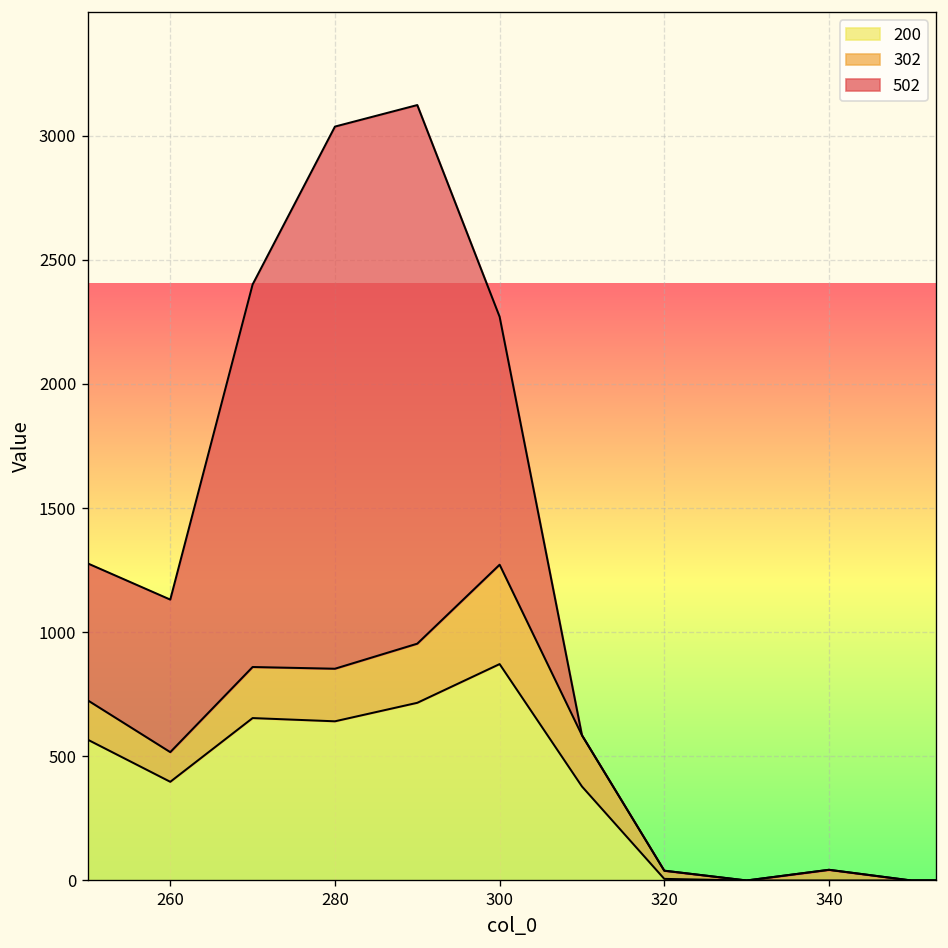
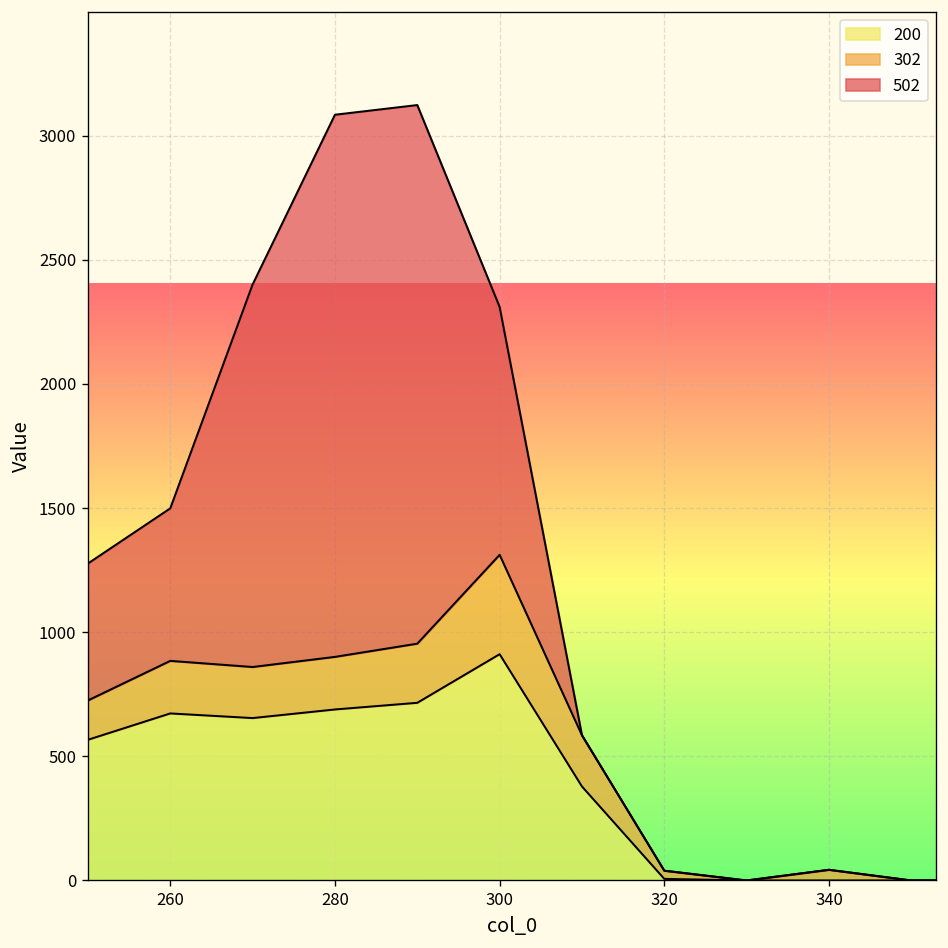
200, 260: 400 -> 670
302, 260: 120 -> 210
200, 280: 640 -> 690
200, 300: 870 -> 910
